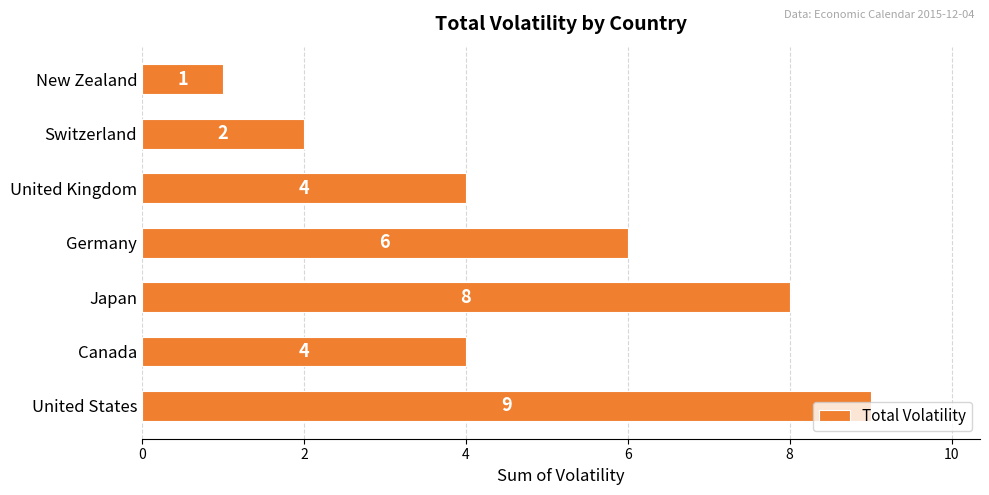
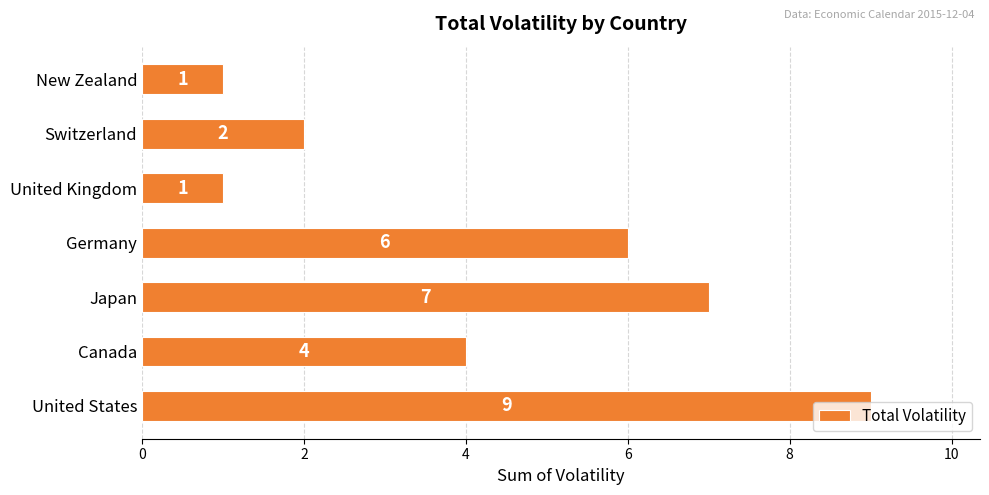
United Kingdom: 4 -> 1
Japan: 8 -> 7
